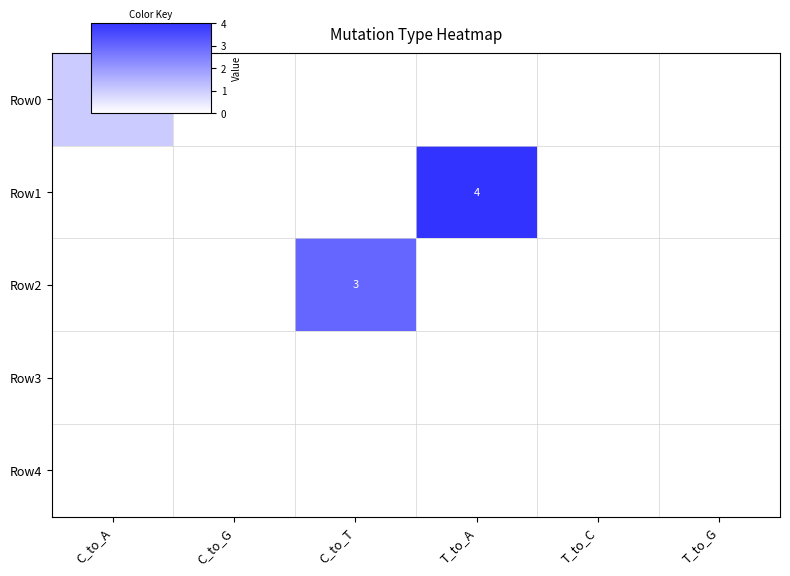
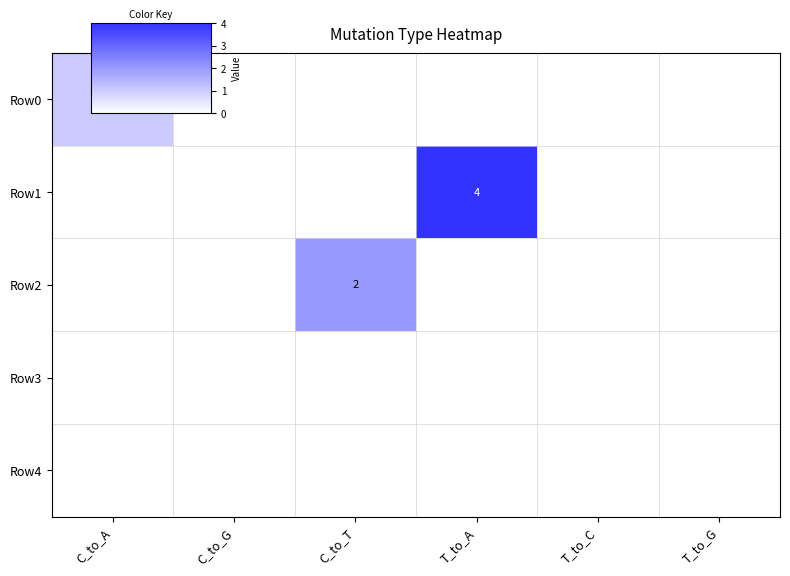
Row2, C_to_T: 3 -> 2
